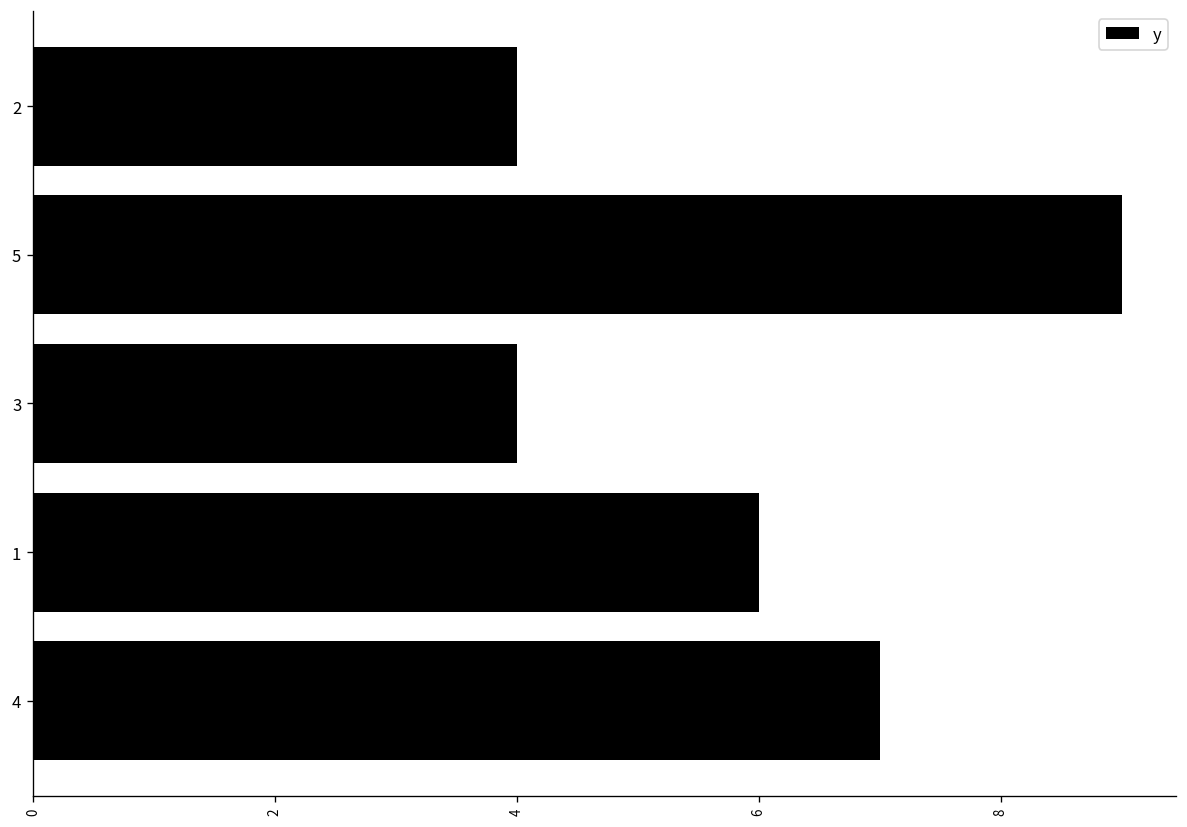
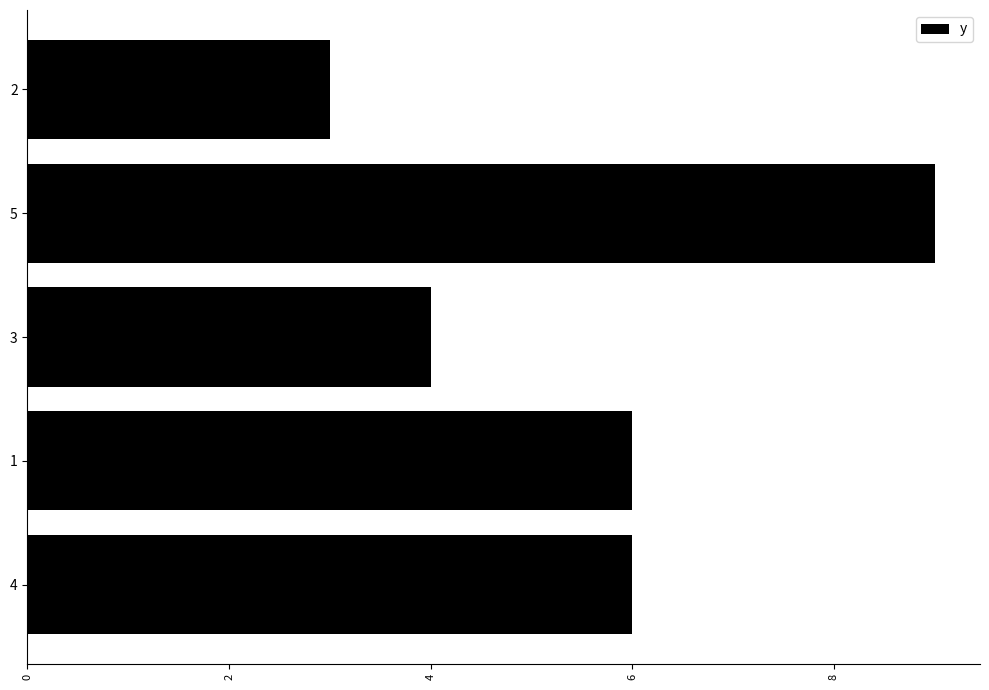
2: 4 -> 3
4: 7 -> 6
